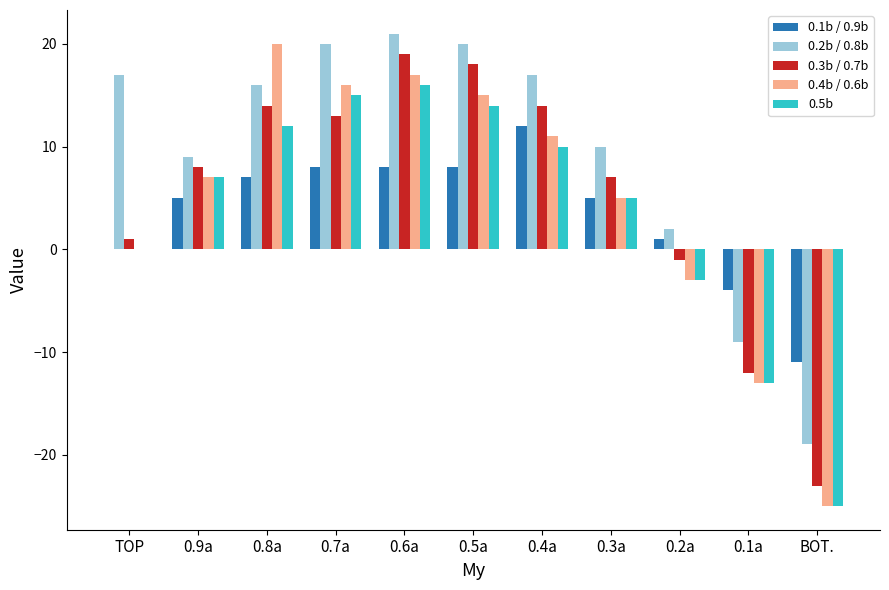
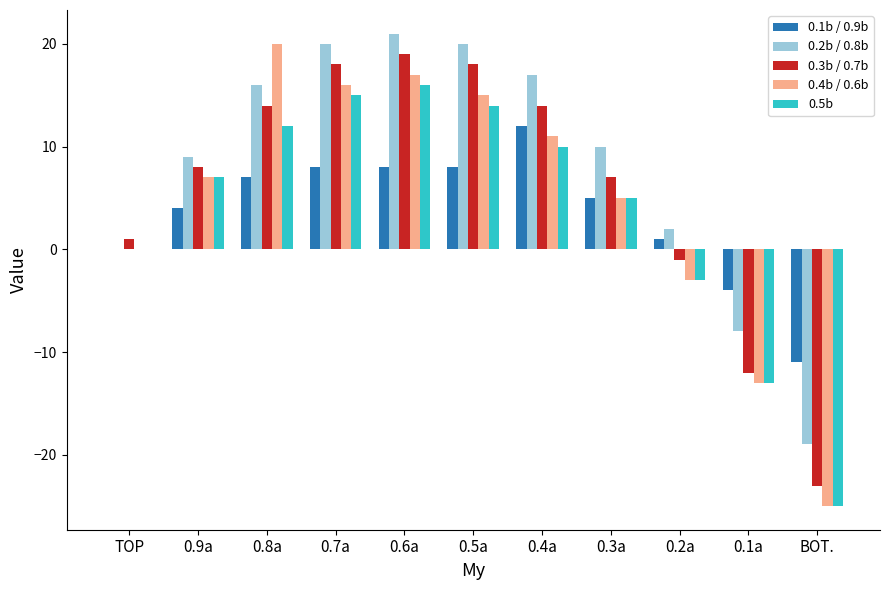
0.2b / 0.8b, TOP: 17 -> 0
0.1b / 0.9b, 0.9a: 5 -> 4
0.3b / 0.7b, 0.7a: 13 -> 18
0.2b / 0.8b, 0.1a: -9 -> -8
